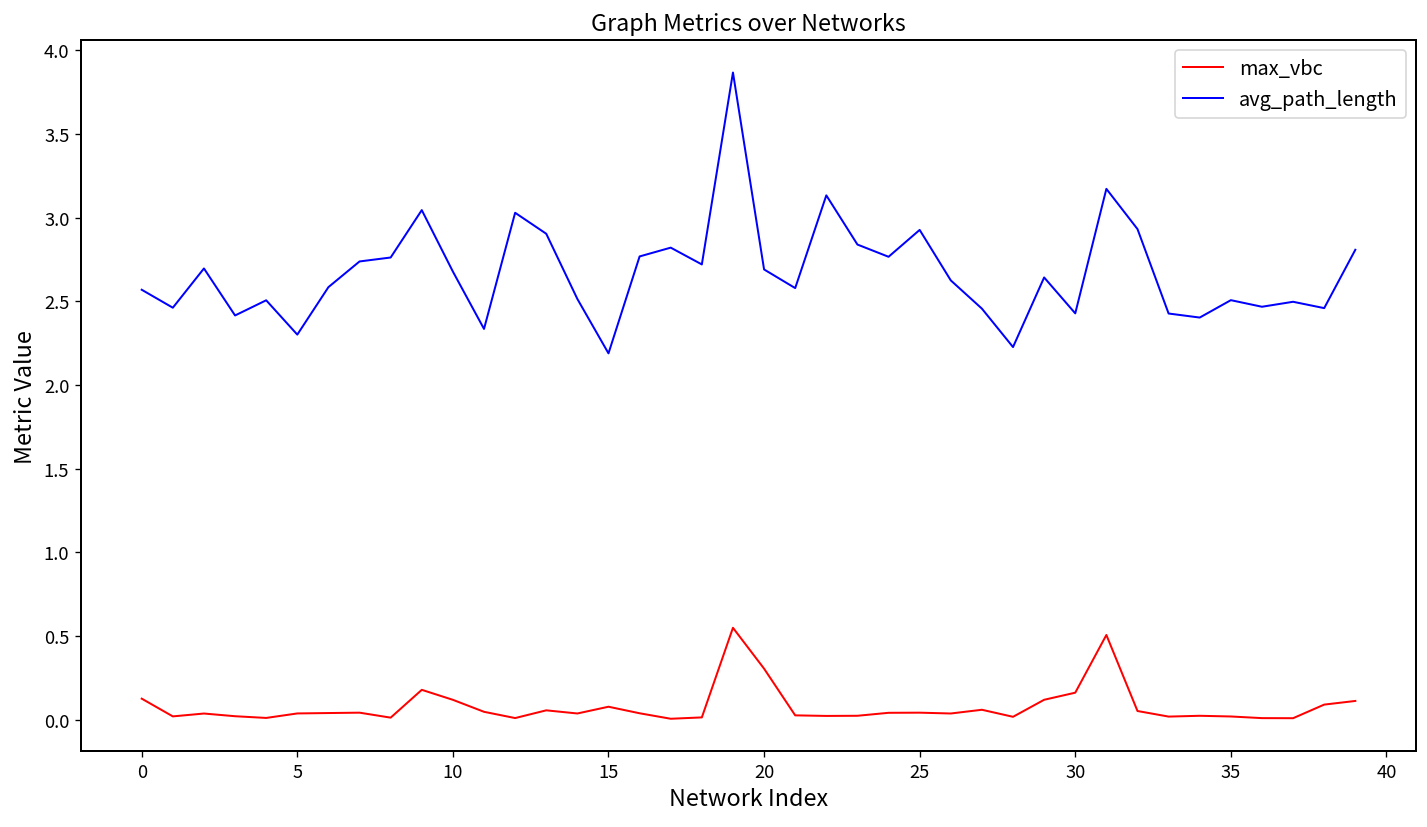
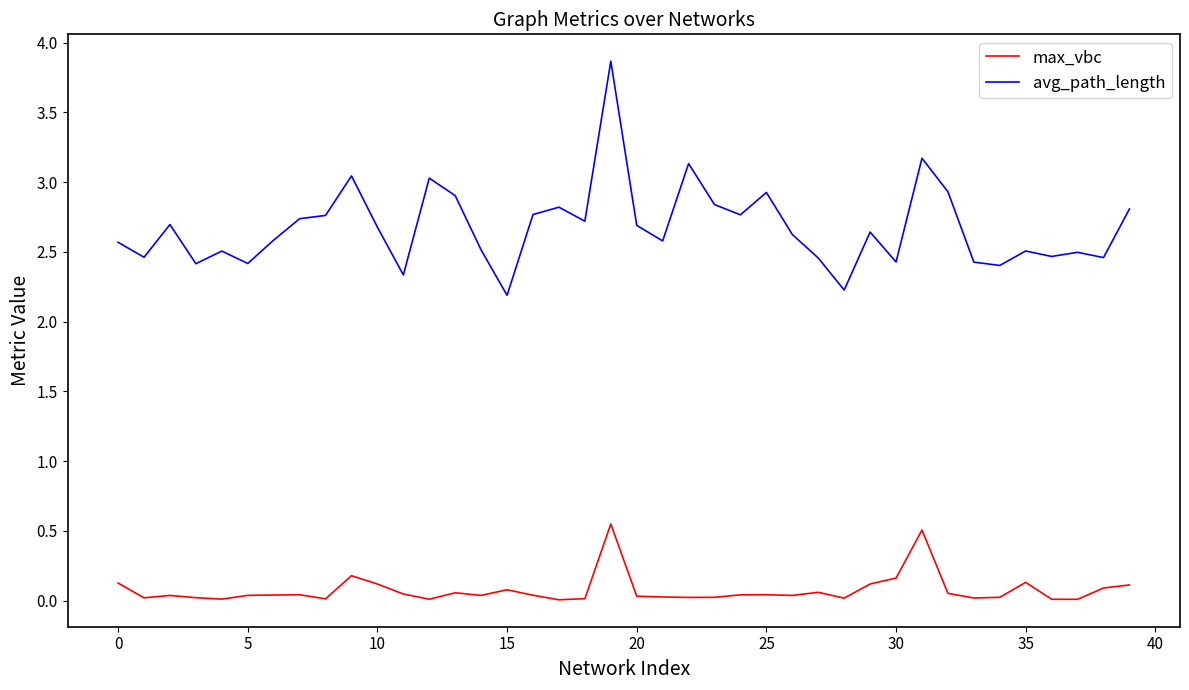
avg_path_length, 5: 2.30 -> 2.42
max_vbc, 20: 0.31 -> 0.03
max_vbc, 35: 0.02 -> 0.13
